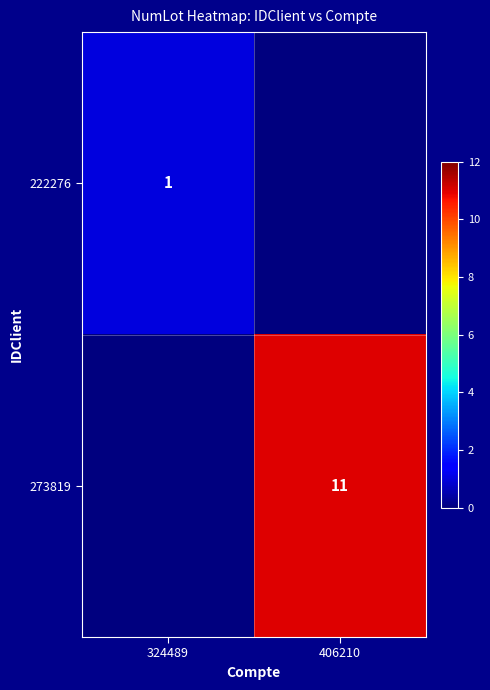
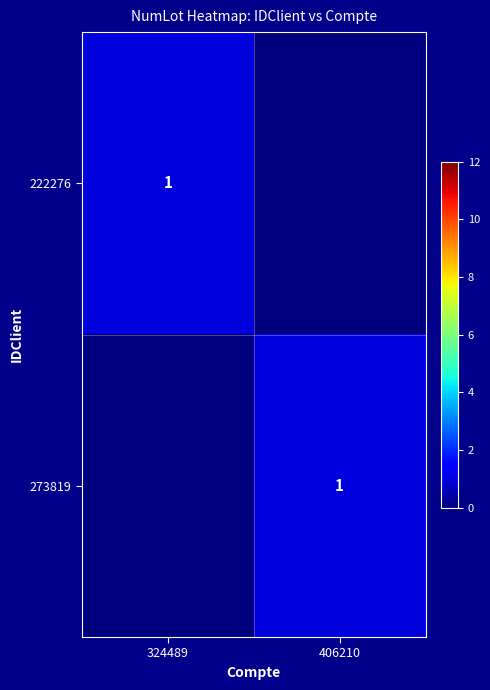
273819, 406210: 11 -> 1
